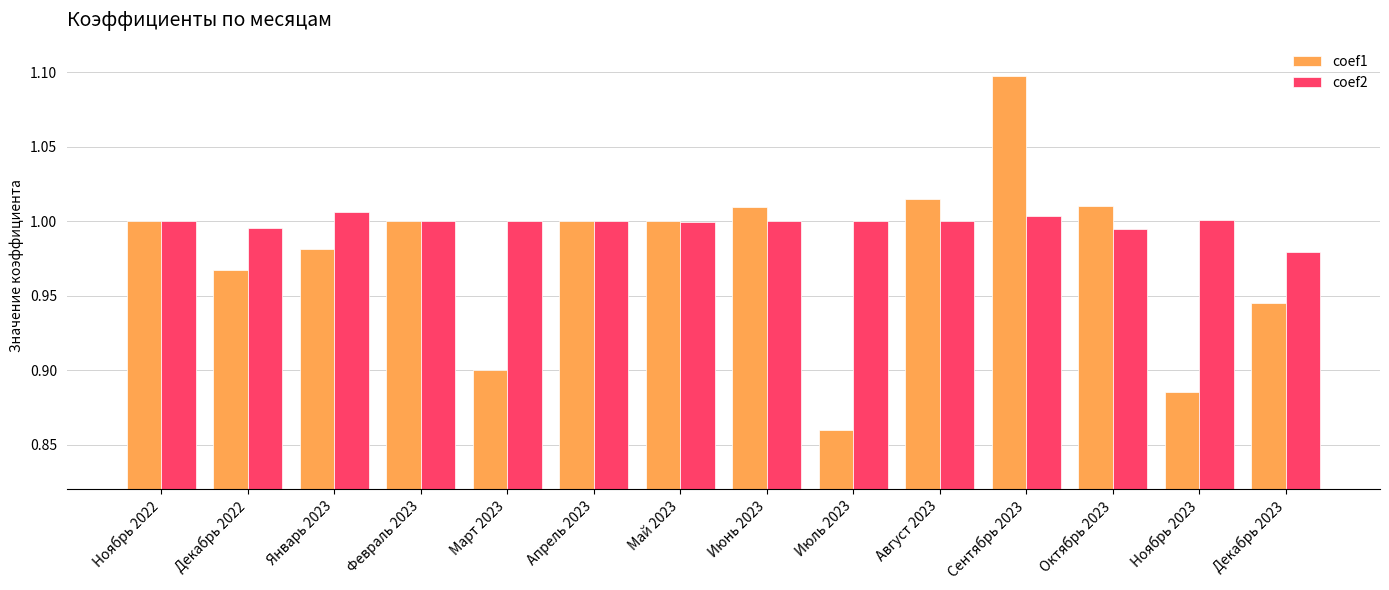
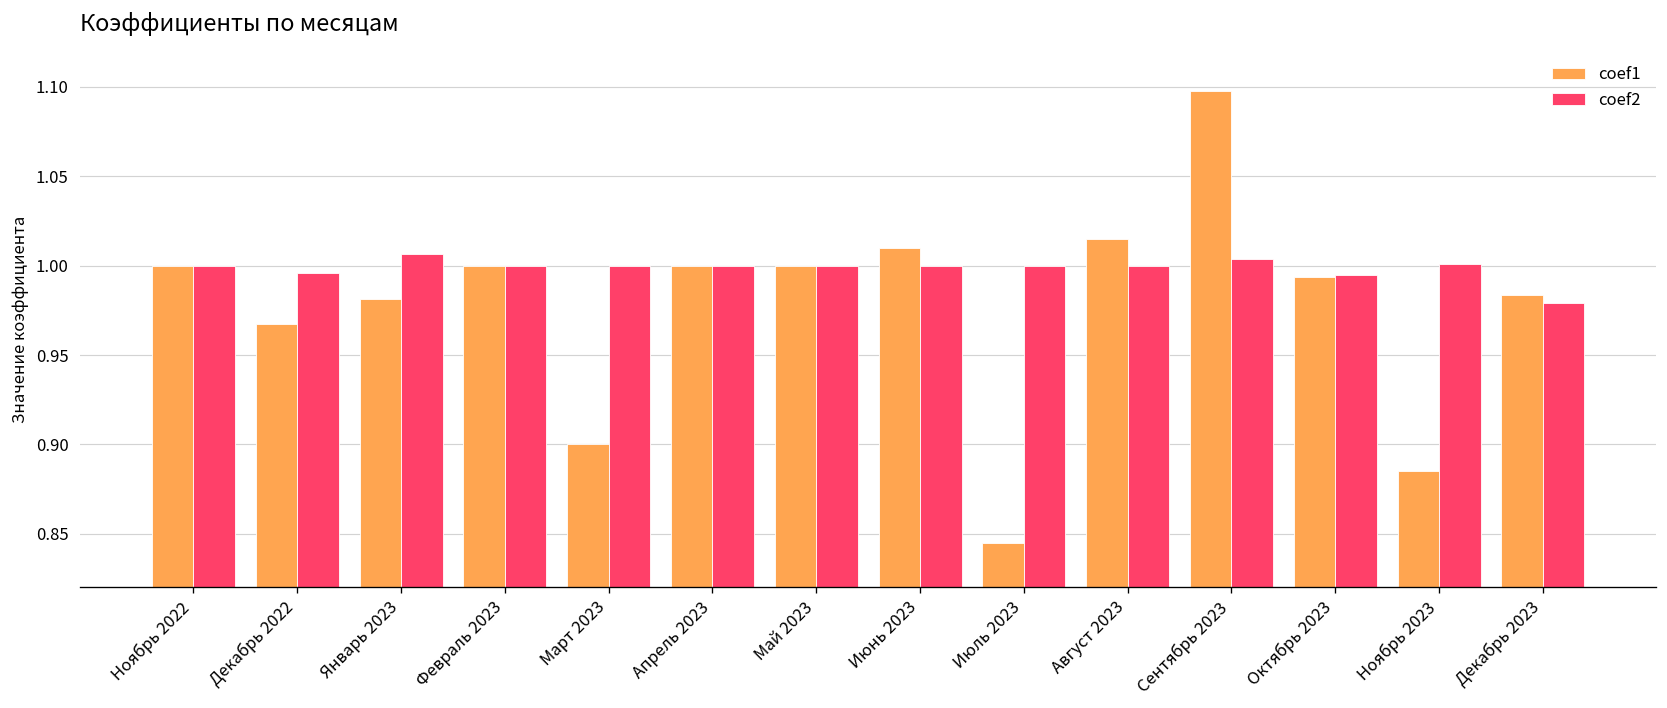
coef1, Июль 2023: 0.860 -> 0.845
coef1, Октябрь 2023: 1.010 -> 0.994
coef1, Декабрь 2023: 0.945 -> 0.983
